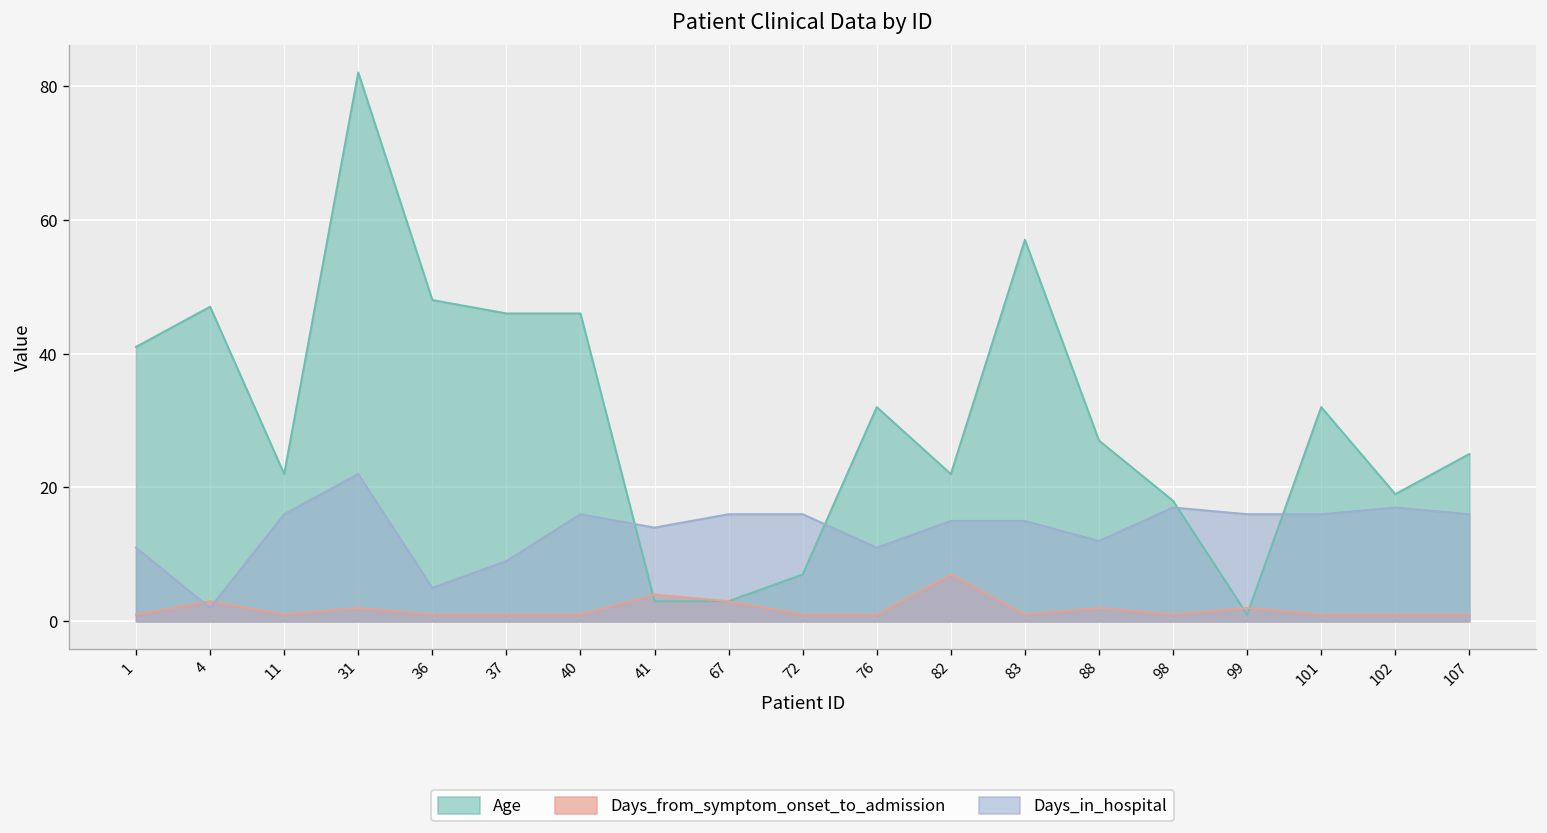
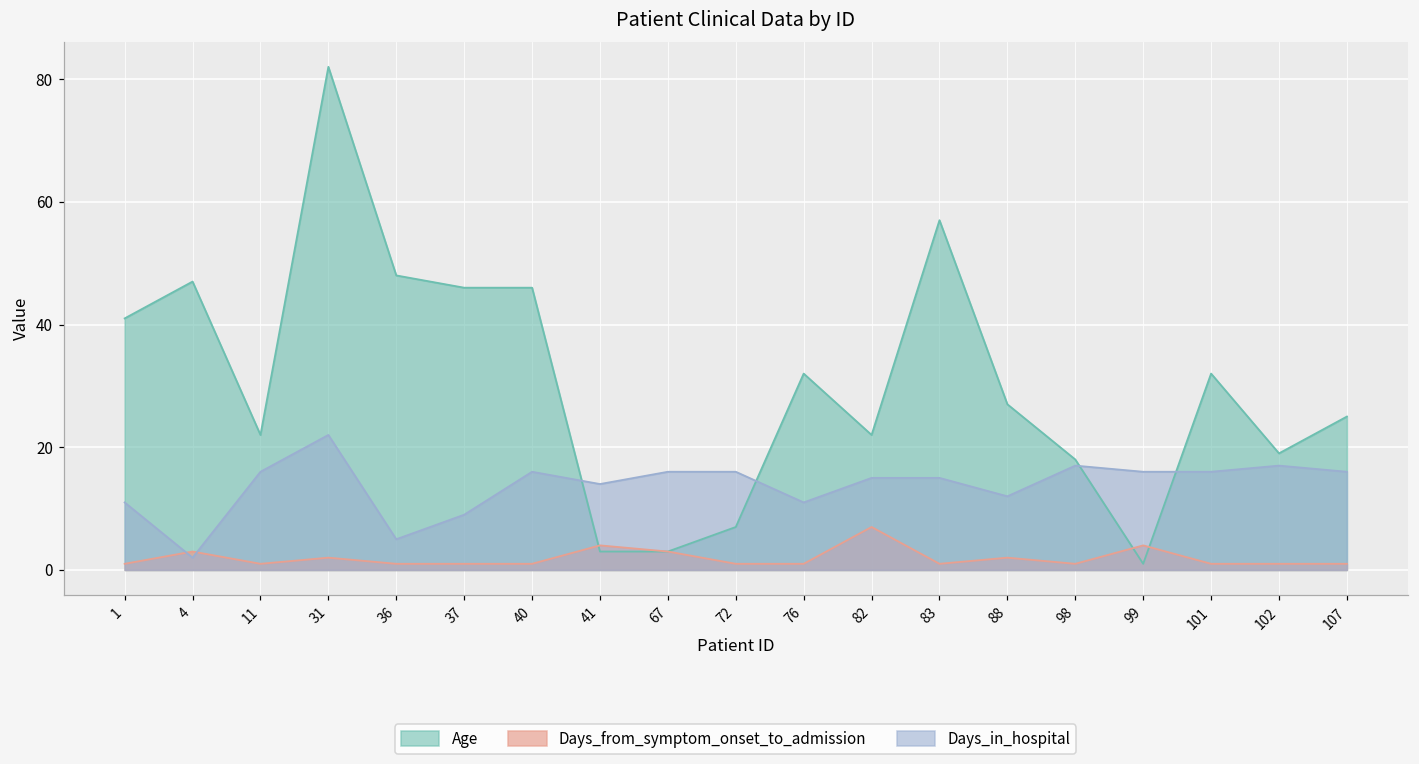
Days_from_symptom_onset_to_admission, 99: 2 -> 4
